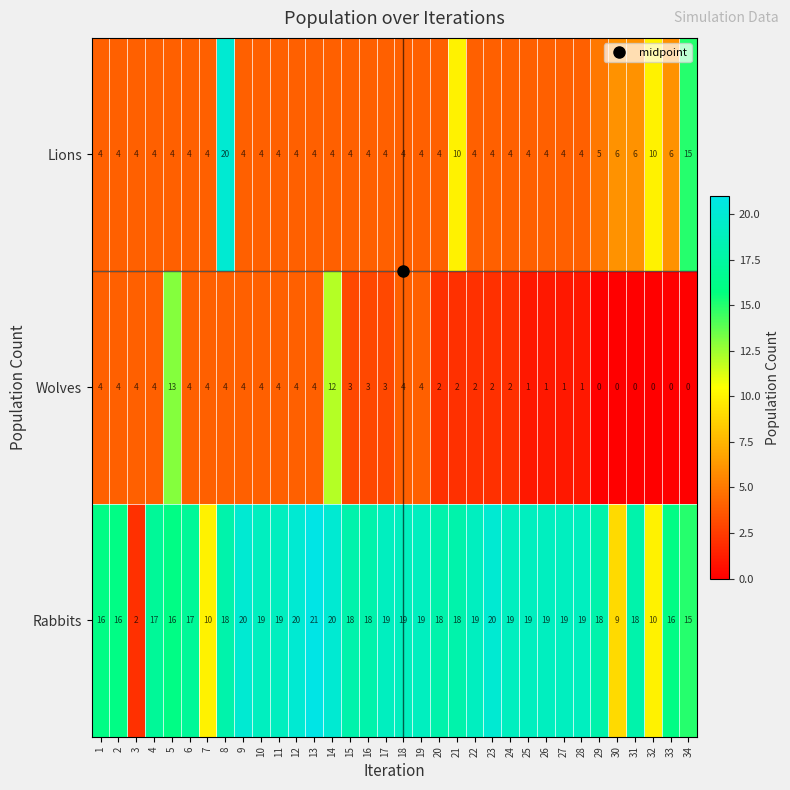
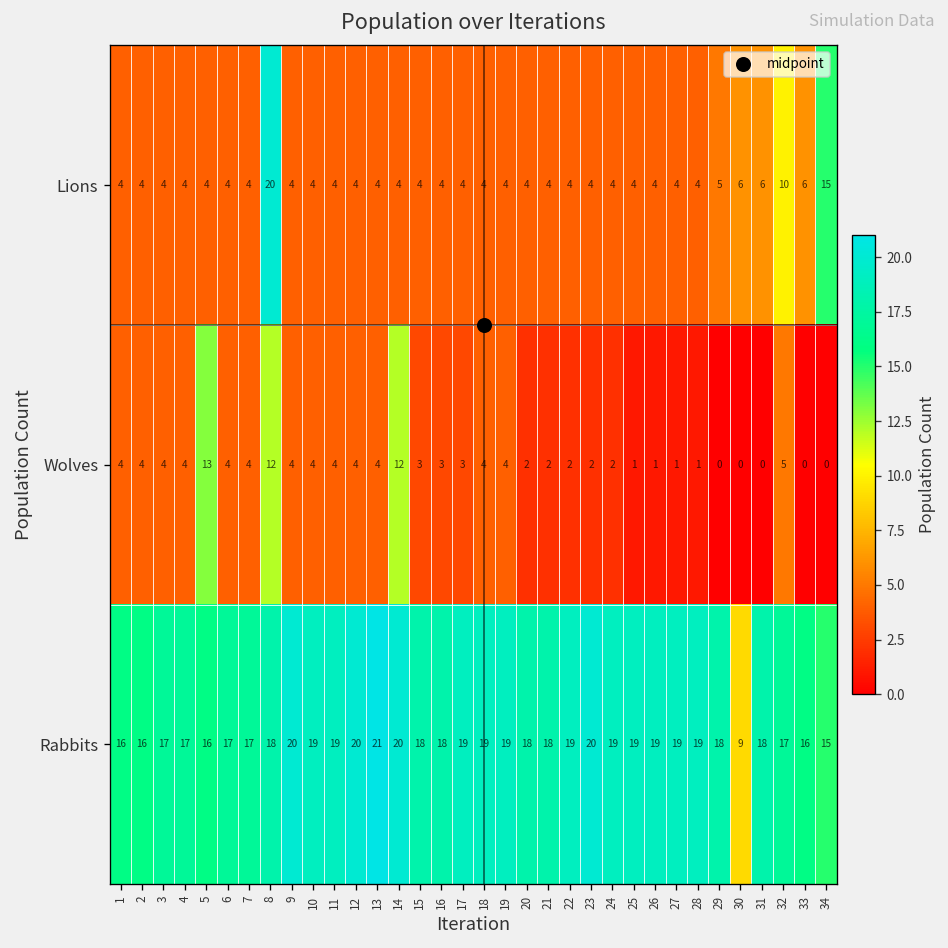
Lions, 21: 10 -> 4
Wolves, 8: 4 -> 12
Wolves, 32: 0 -> 5
Rabbits, 3: 2 -> 17
Rabbits, 7: 10 -> 17
Rabbits, 32: 10 -> 17
